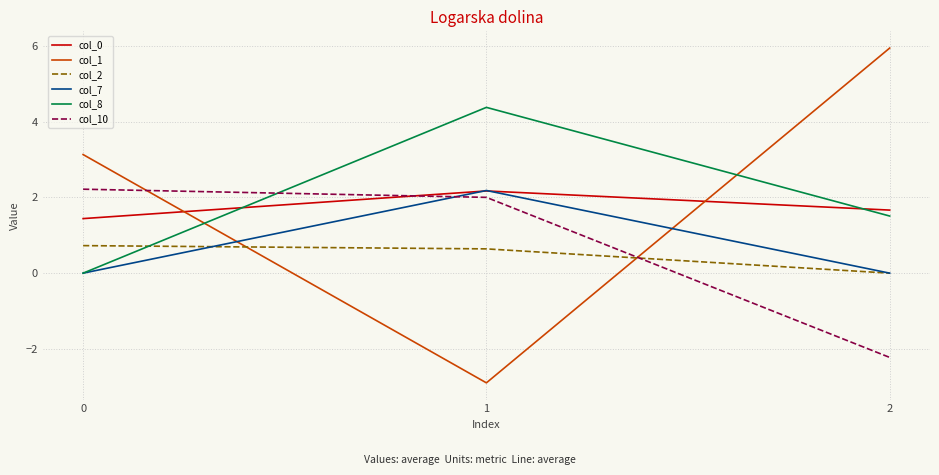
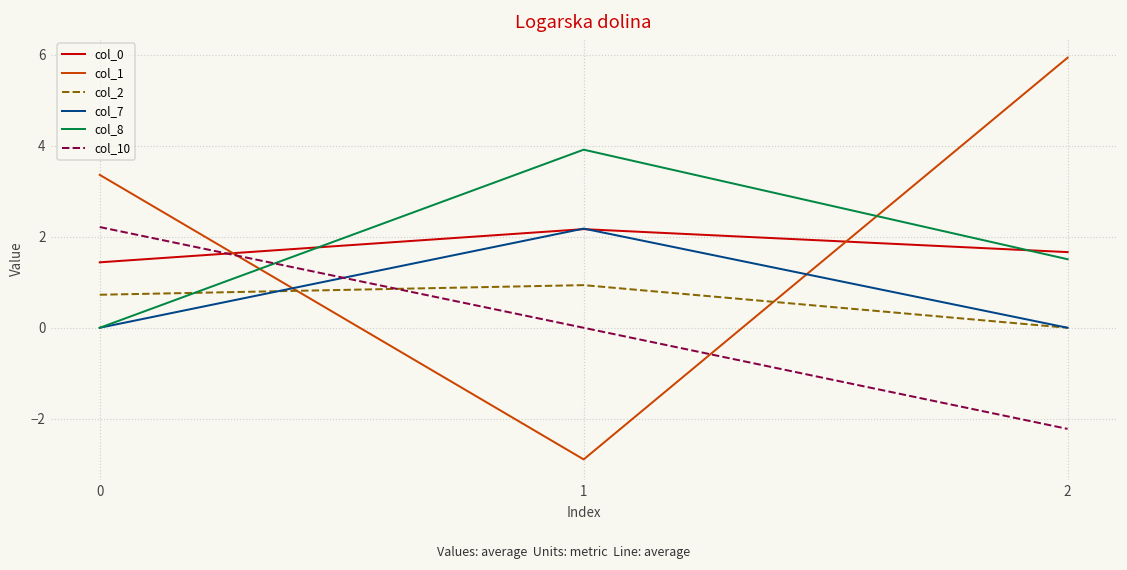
col_1, 0: 3.1 -> 3.4
col_2, 1: 0.6 -> 0.9
col_8, 1: 4.4 -> 3.9
col_10, 1: 2 -> 0
